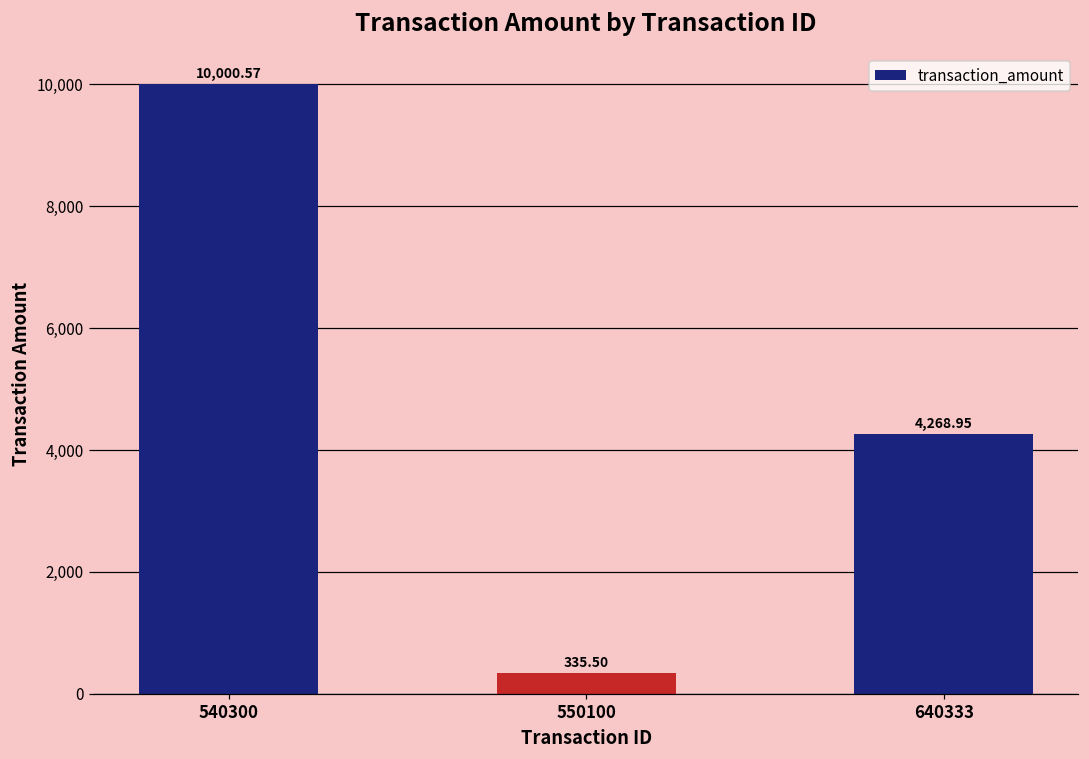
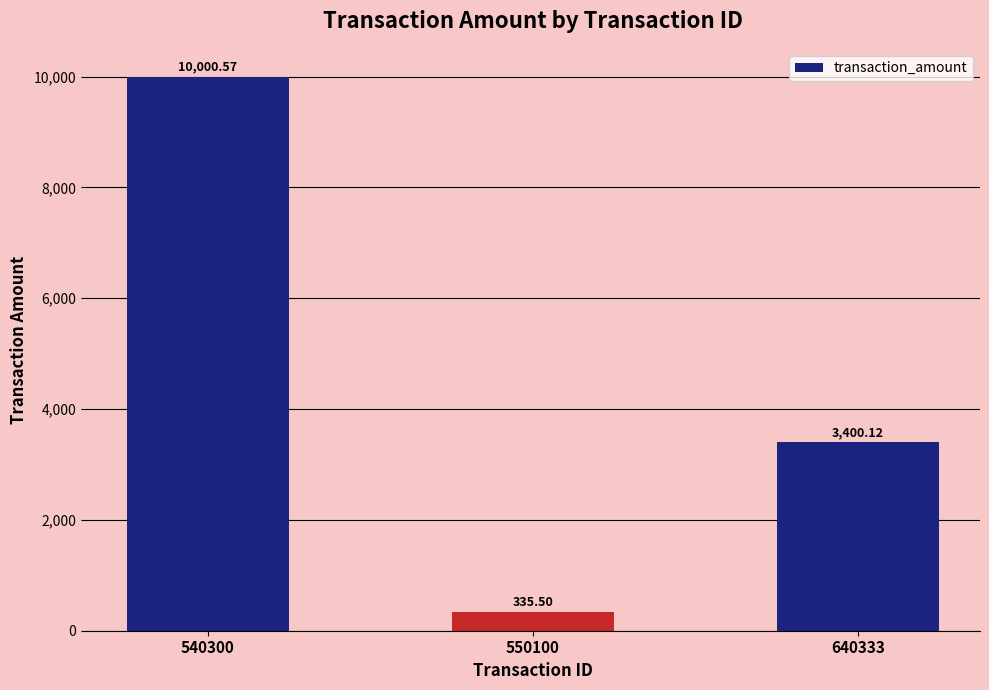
640333: 4,268.95 -> 3,400.12
